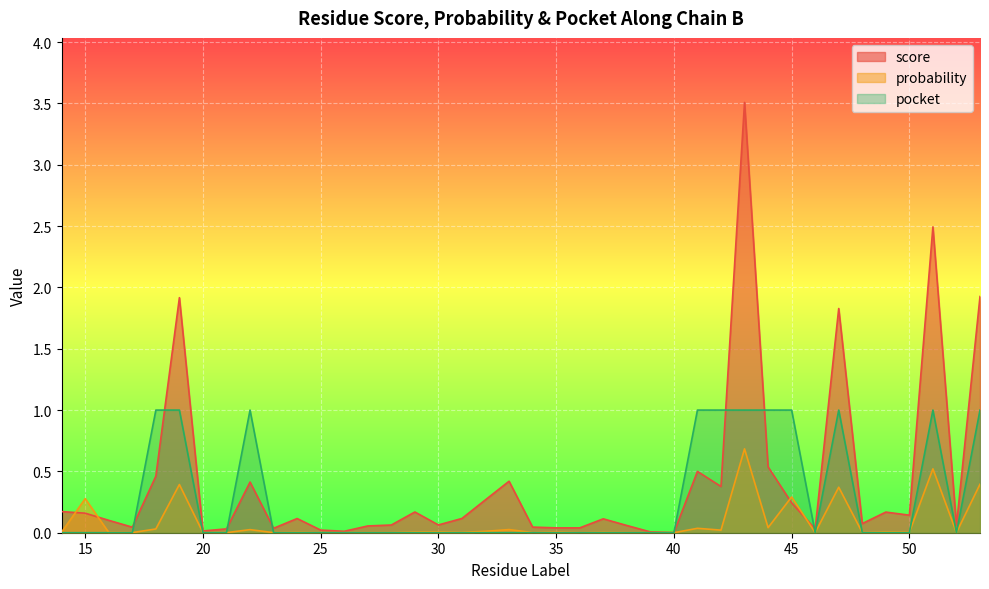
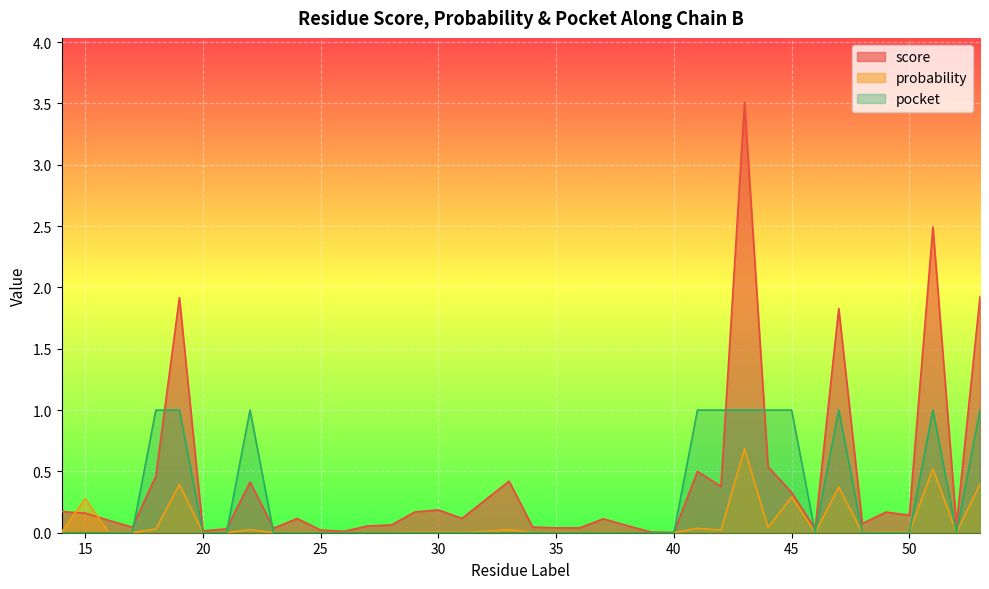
score, 30: 0.06 -> 0.19
score, 45: 0.24 -> 0.33
